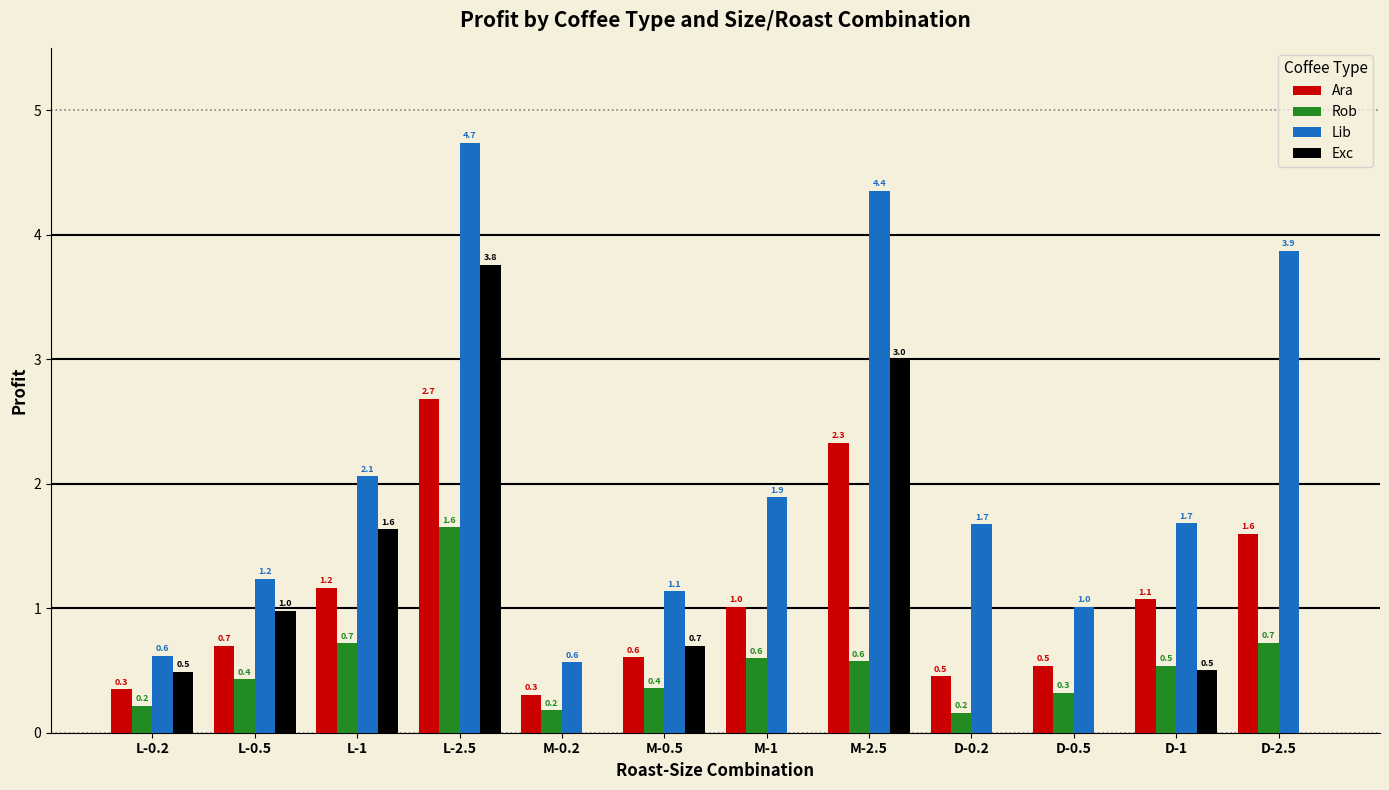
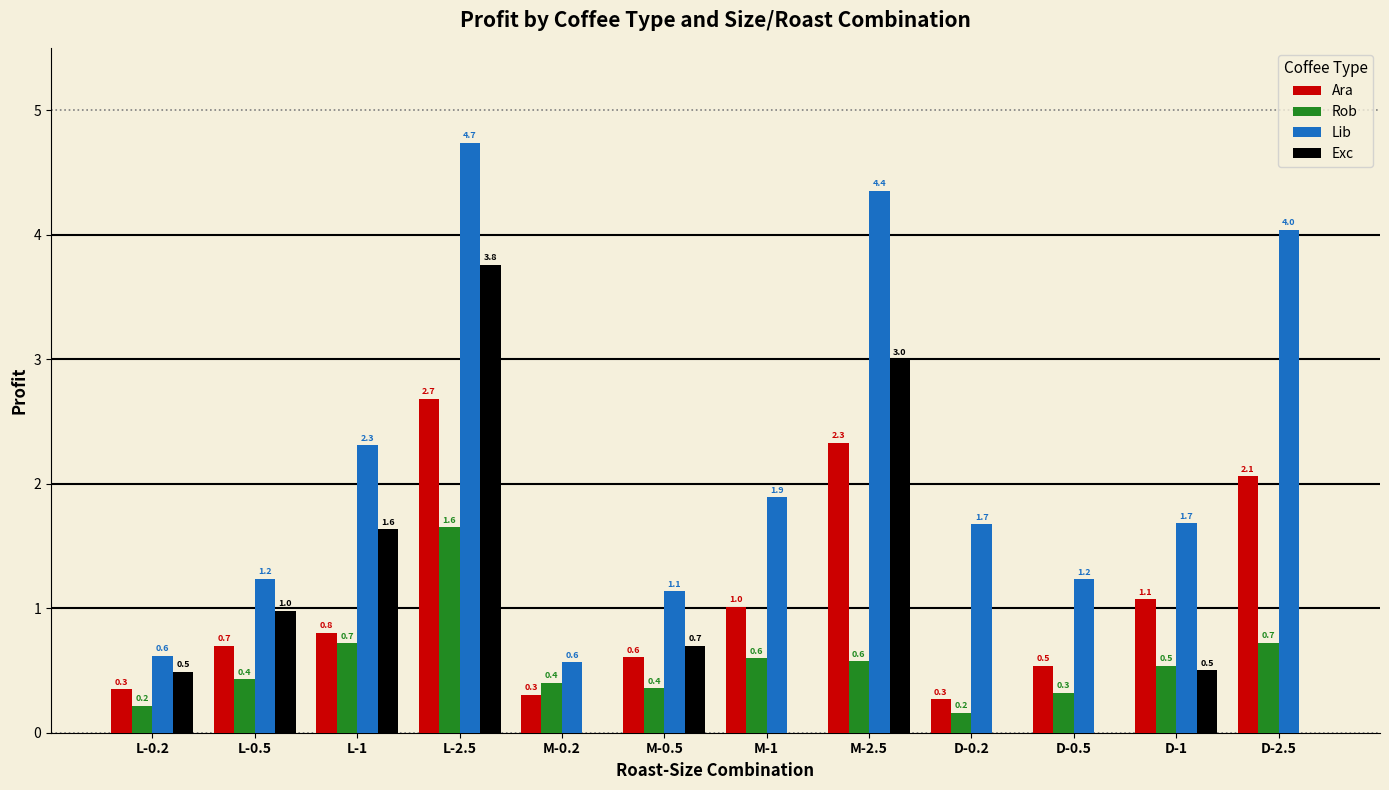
Ara, L-1: 1.2 -> 0.8
Lib, L-1: 2.1 -> 2.3
Rob, M-0.2: 0.2 -> 0.4
Ara, D-0.2: 0.5 -> 0.3
Lib, D-0.5: 1.0 -> 1.2
Ara, D-2.5: 1.6 -> 2.1
Lib, D-2.5: 3.9 -> 4.0
